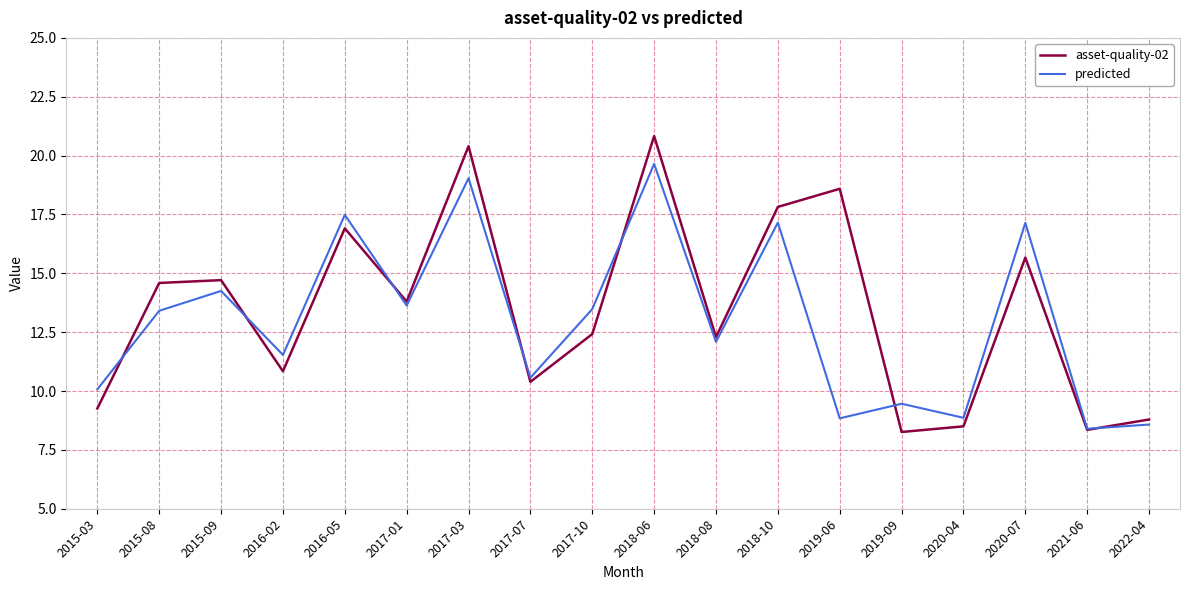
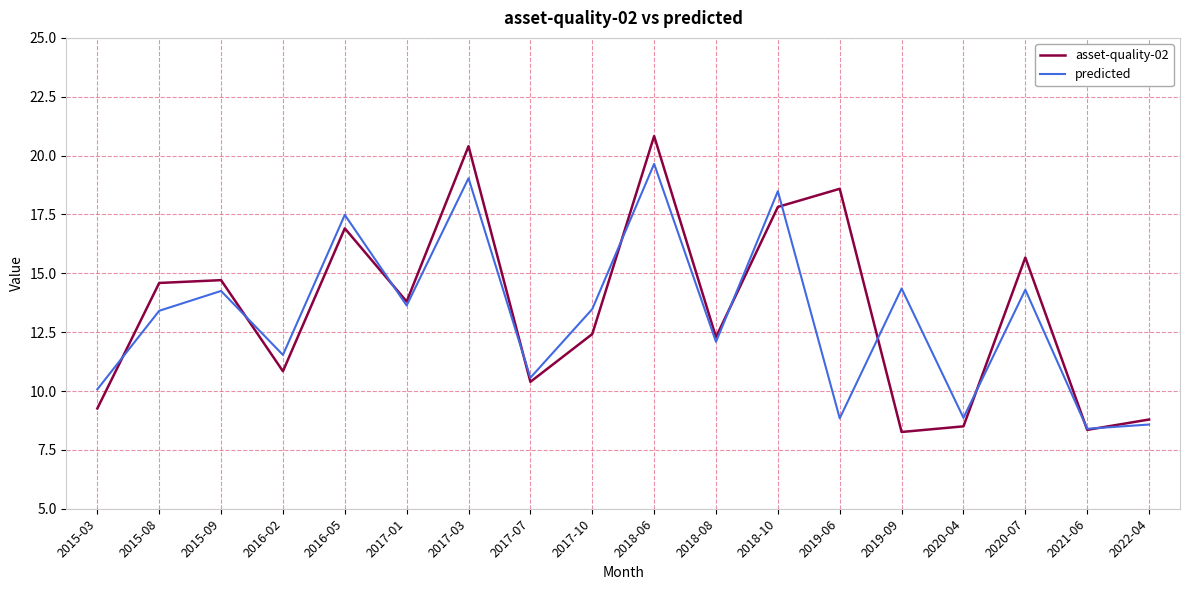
predicted, 2018-10: 17.2 -> 18.5
predicted, 2019-09: 9.5 -> 14.4
predicted, 2020-07: 17.1 -> 14.3
